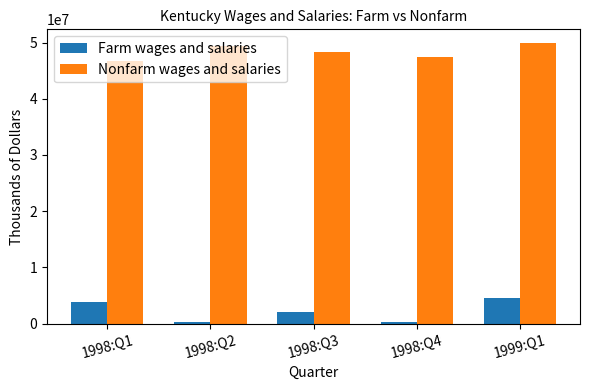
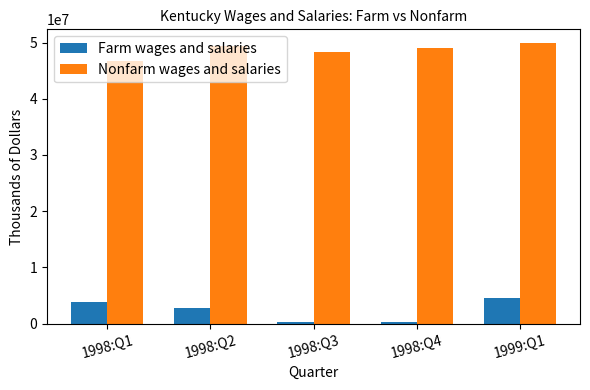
Farm wages and salaries, 1998:Q2: 0 -> 3000000
Farm wages and salaries, 1998:Q3: 2000000 -> 0
Nonfarm wages and salaries, 1998:Q4: 47000000 -> 49000000
